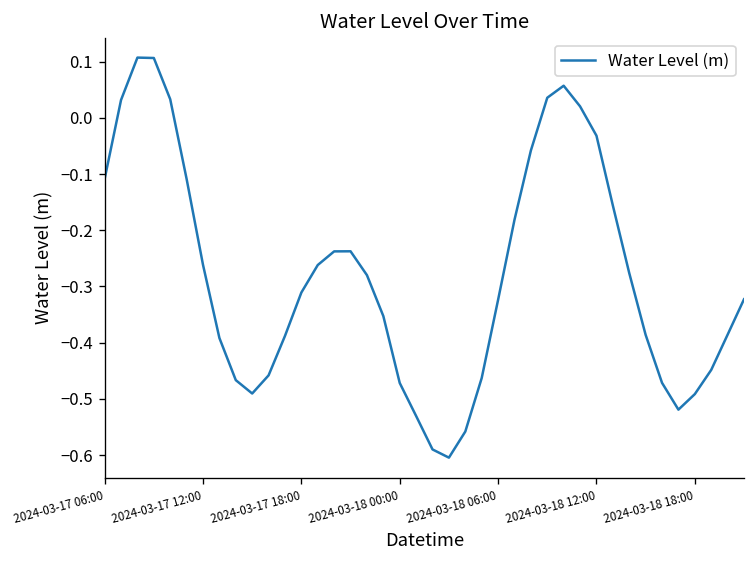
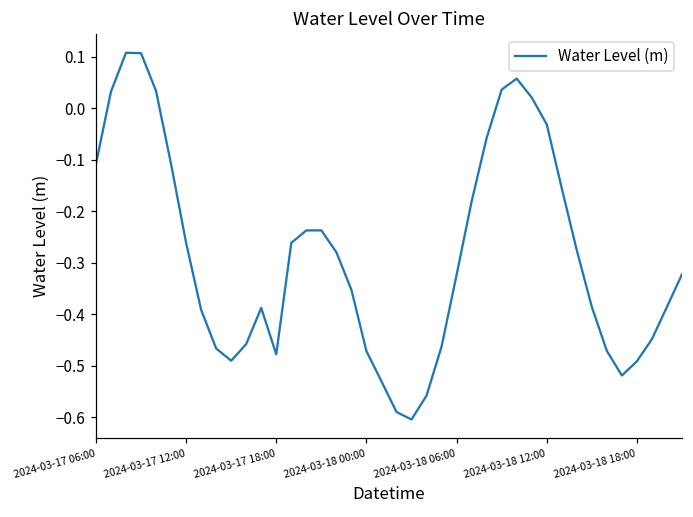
2024-03-17 18:00: -0.31 -> -0.48
